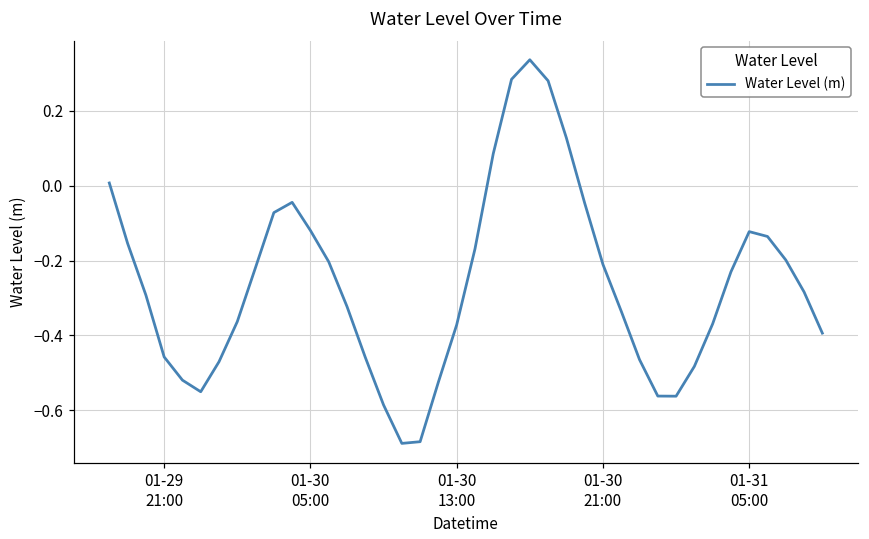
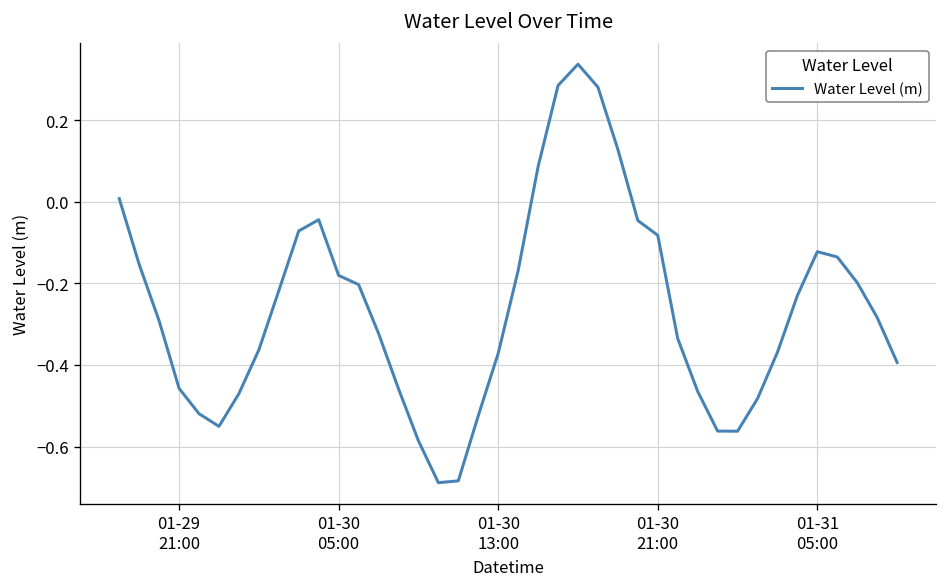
01-30 05:00: -0.12 -> -0.18
01-30 21:00: -0.21 -> -0.08
